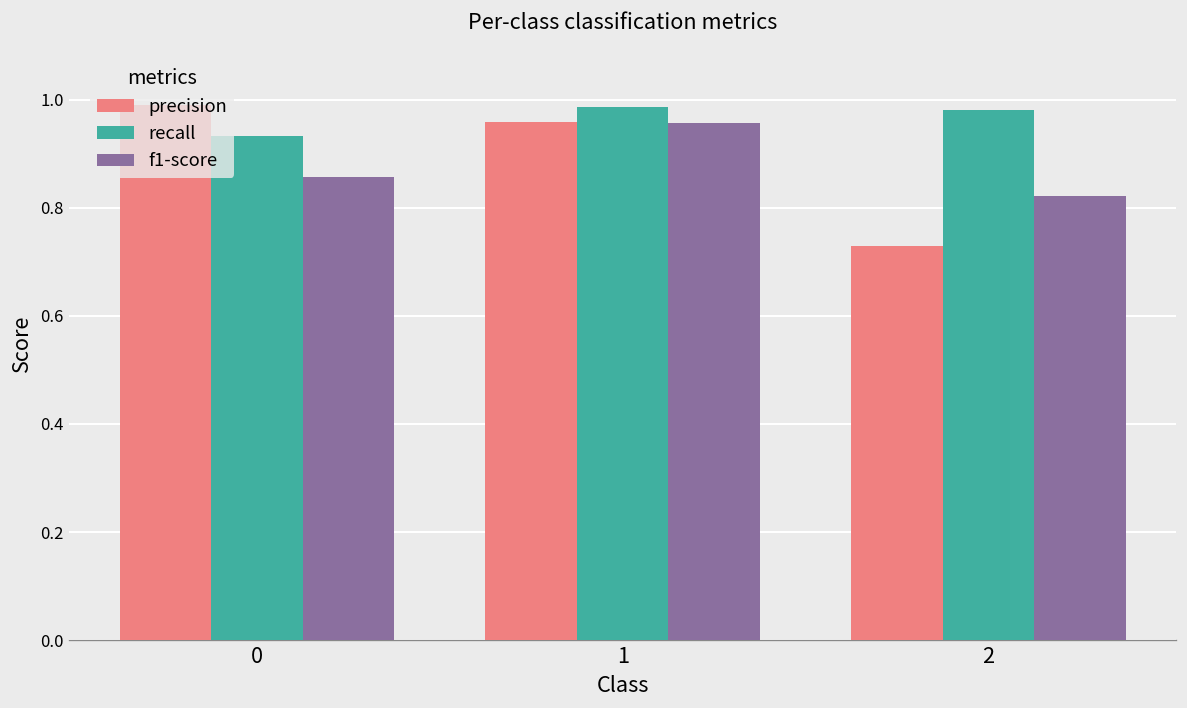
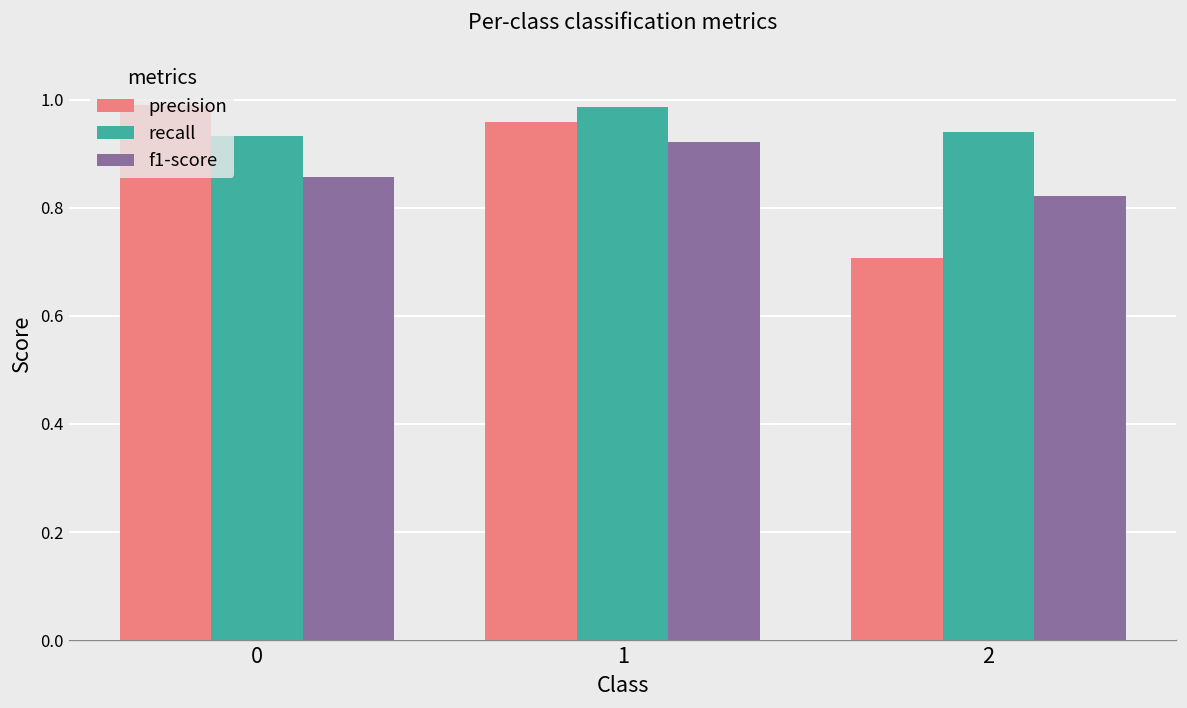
f1-score, 1: 0.96 -> 0.92
precision, 2: 0.73 -> 0.71
recall, 2: 0.98 -> 0.94
